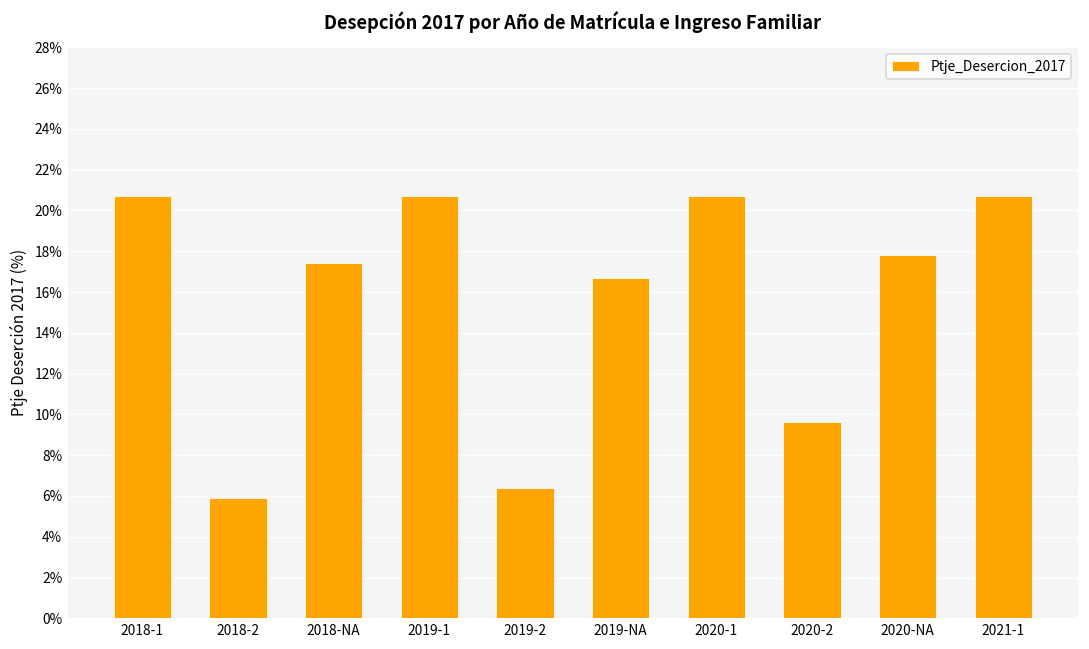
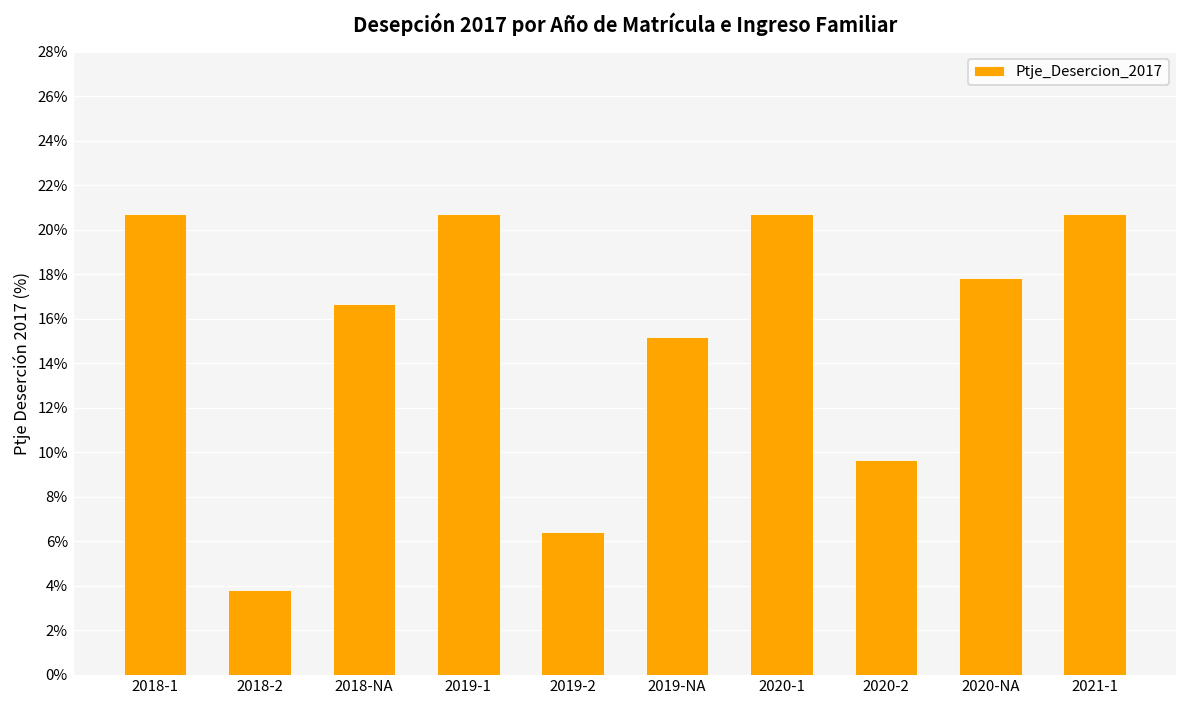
2018-2: 5.9% -> 3.8%
2018-NA: 17.4% -> 16.7%
2019-NA: 16.7% -> 15.2%
